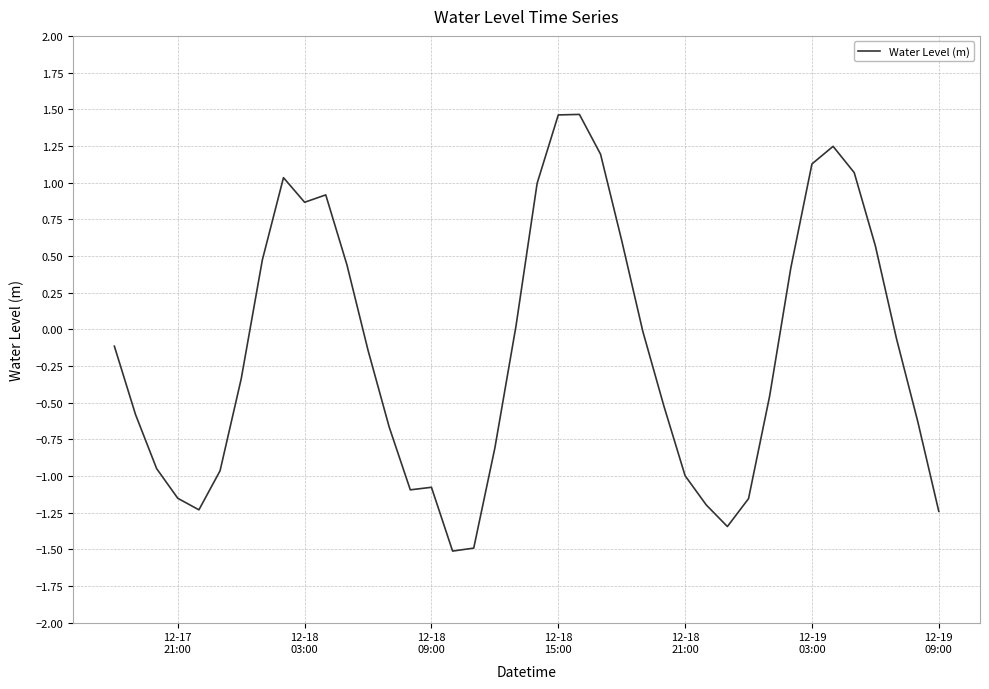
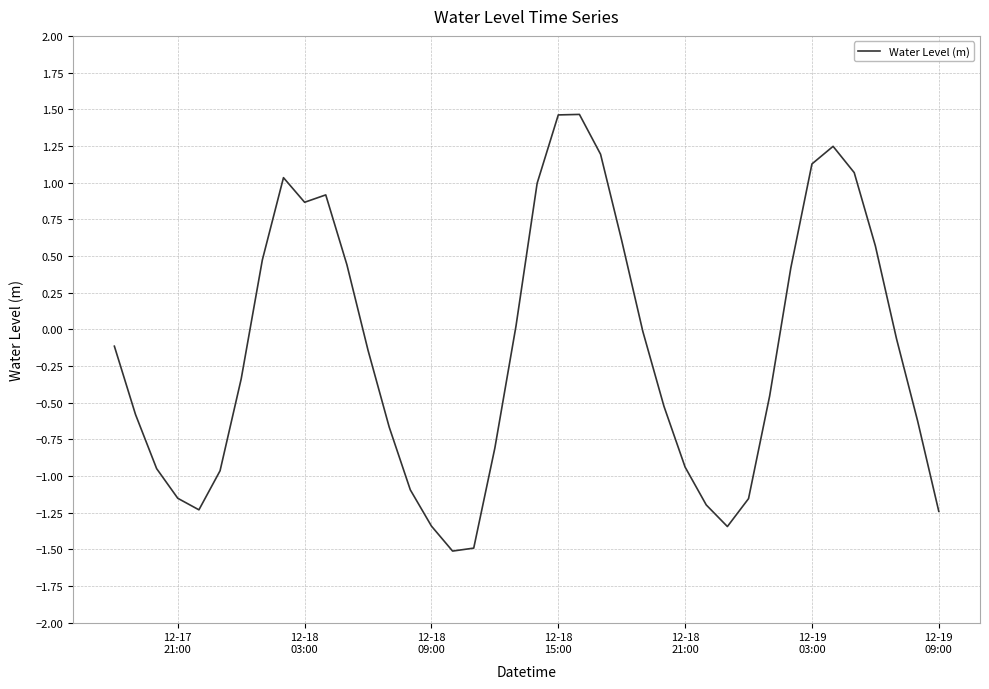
12-18 09:00: -1.08 -> -1.34
12-18 21:00: -1.00 -> -0.94
